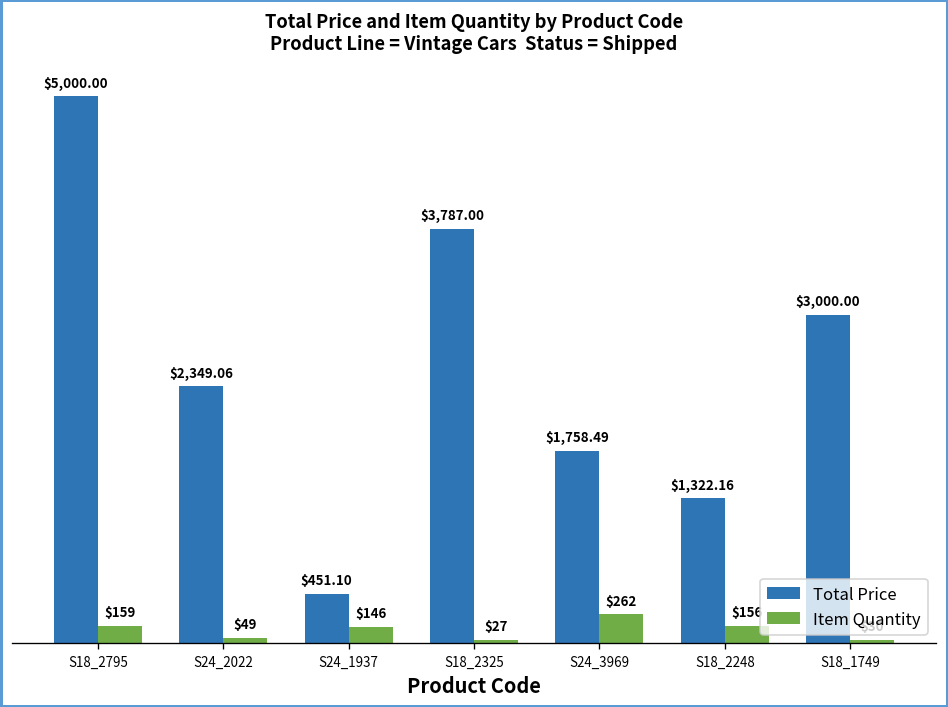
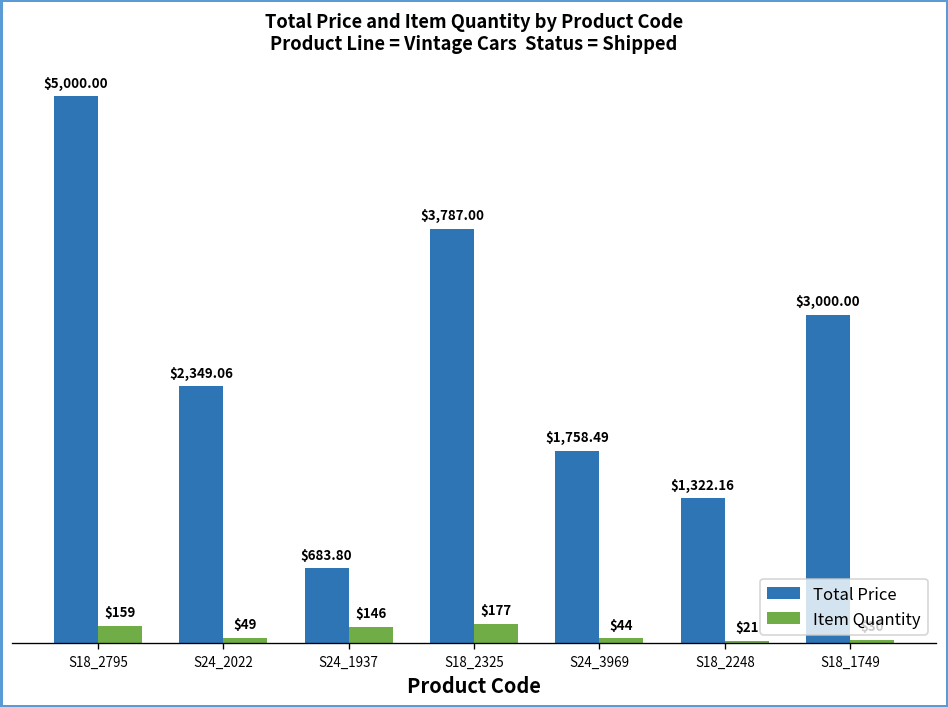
Total Price, S24_1937: $451.10 -> $683.80
Item Quantity, S18_2325: $27 -> $177
Item Quantity, S24_3969: $262 -> $44
Item Quantity, S18_2248: $156 -> $21
